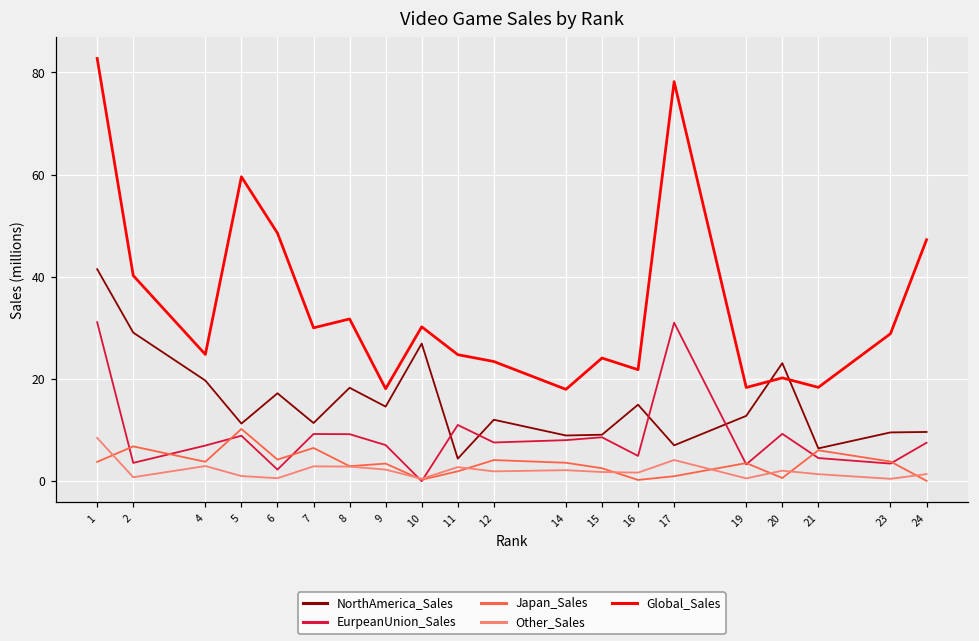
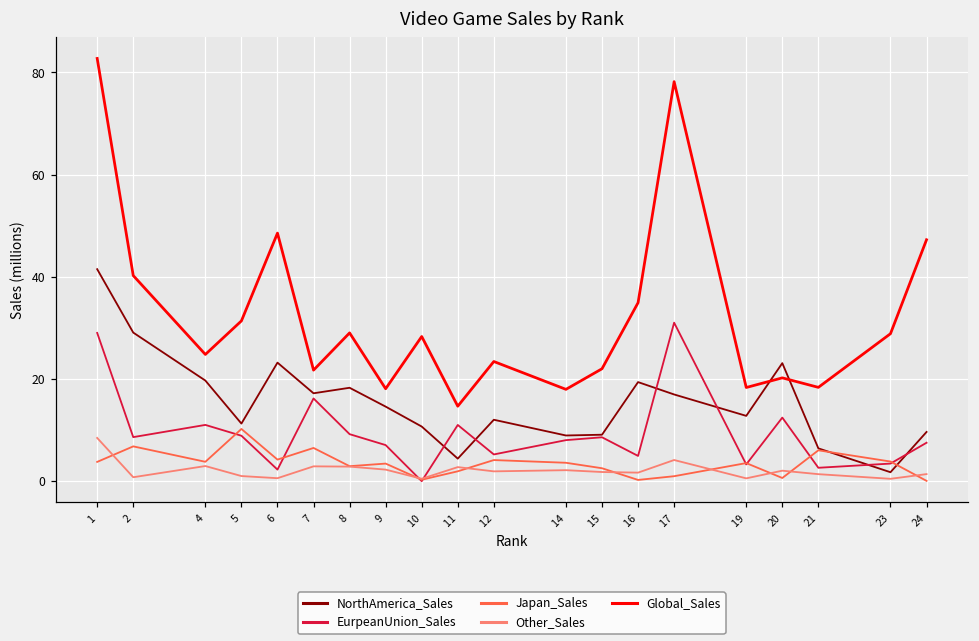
EurpeanUnion_Sales, 1: 31 -> 29
EurpeanUnion_Sales, 2: 4 -> 9
EurpeanUnion_Sales, 4: 7 -> 11
Global_Sales, 5: 60 -> 31
NorthAmerica_Sales, 6: 17 -> 23
NorthAmerica_Sales, 7: 11 -> 17
EurpeanUnion_Sales, 7: 9 -> 16
Global_Sales, 7: 30 -> 22
Global_Sales, 8: 32 -> 29
NorthAmerica_Sales, 10: 27 -> 11
Global_Sales, 10: 30 -> 28
Global_Sales, 11: 25 -> 15
EurpeanUnion_Sales, 12: 8 -> 5
Global_Sales, 15: 24 -> 22
NorthAmerica_Sales, 16: 15 -> 19
Global_Sales, 16: 22 -> 35
NorthAmerica_Sales, 17: 7 -> 17
EurpeanUnion_Sales, 20: 9 -> 12
EurpeanUnion_Sales, 21: 5 -> 3
NorthAmerica_Sales, 23: 10 -> 2
